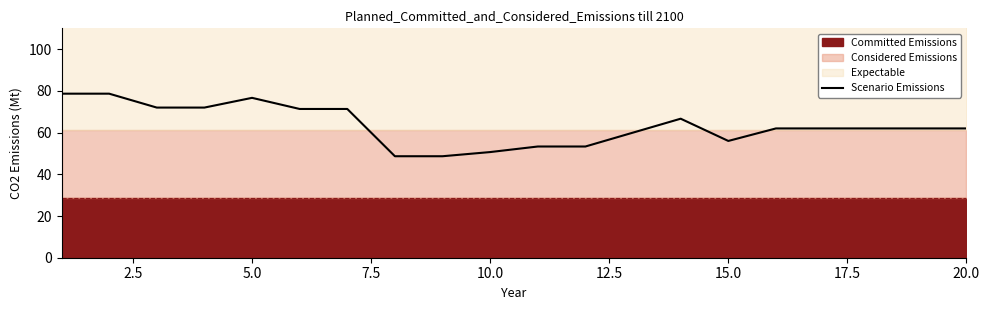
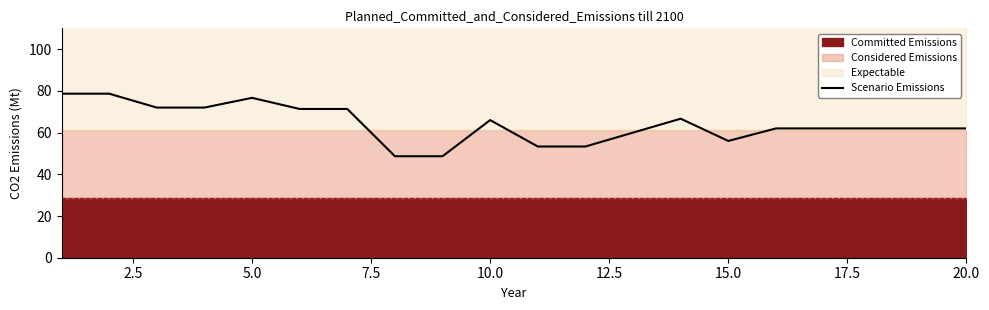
Scenario Emissions, 10.0: 51 -> 66
